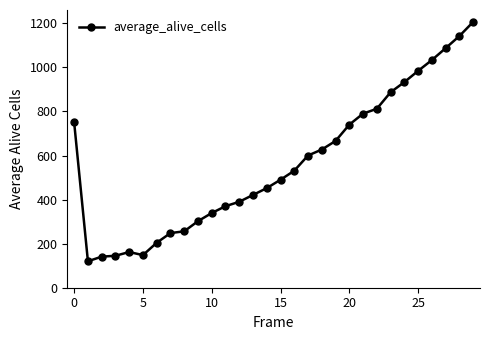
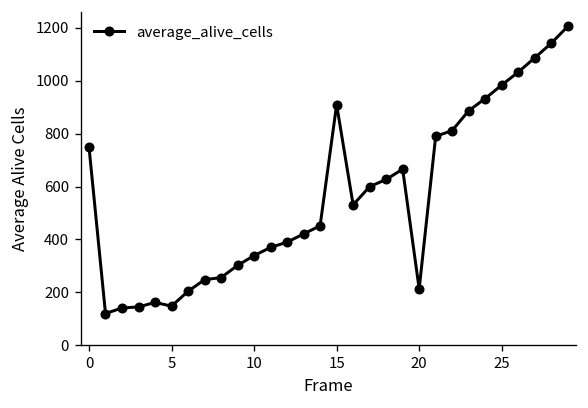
15: 490 -> 910
20: 740 -> 210
